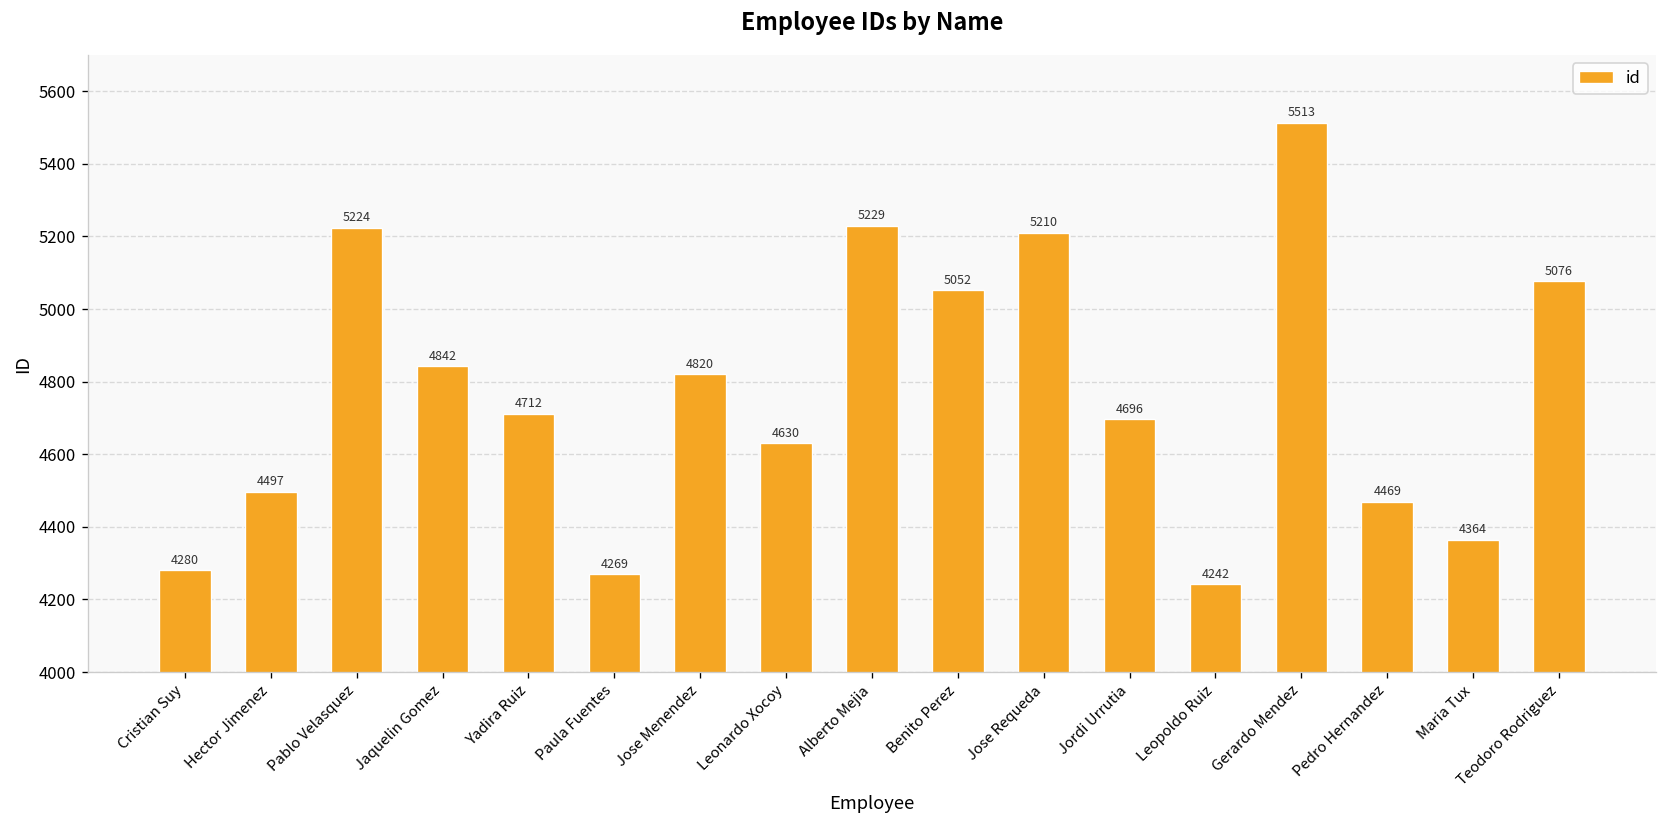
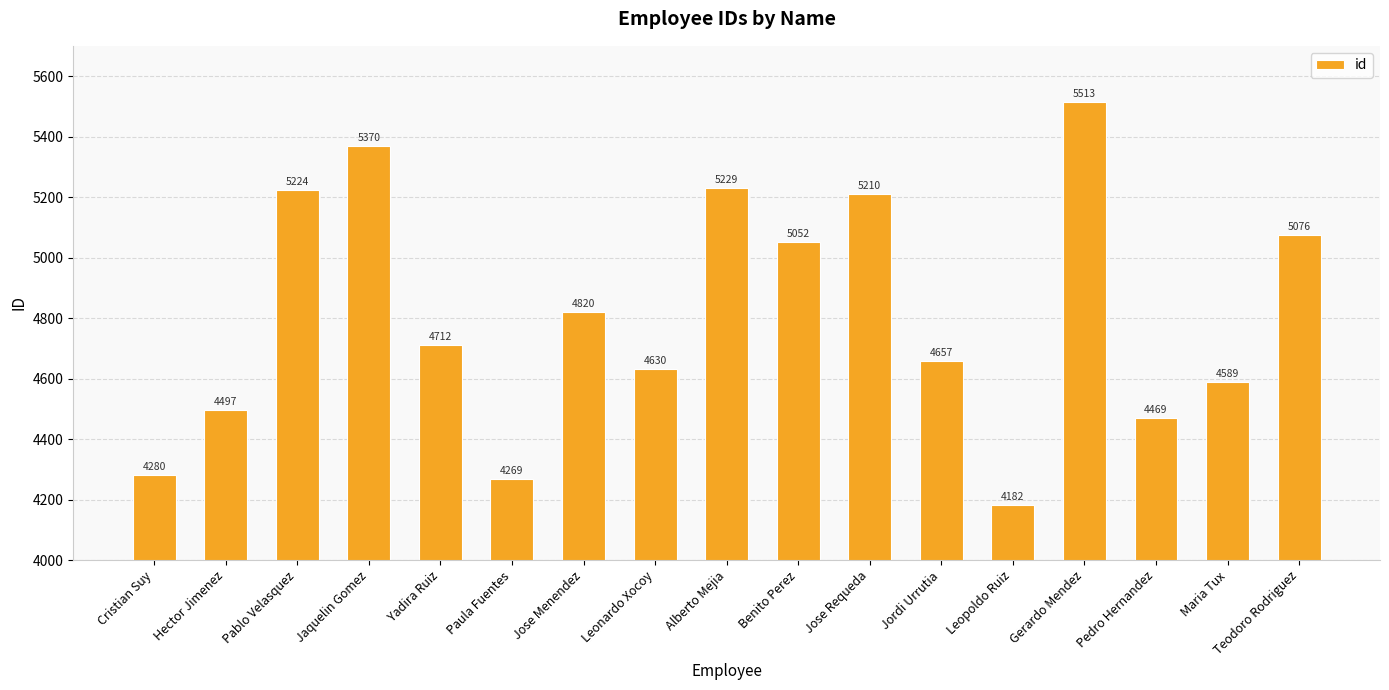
Jaquelin Gomez: 4842 -> 5370
Jordi Urrutia: 4696 -> 4657
Leopoldo Ruiz: 4242 -> 4182
Maria Tux: 4364 -> 4589
